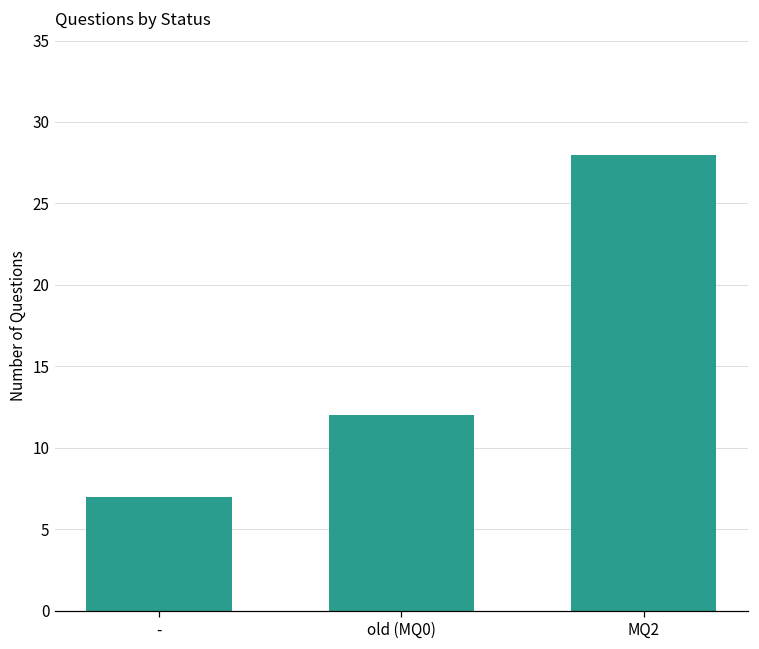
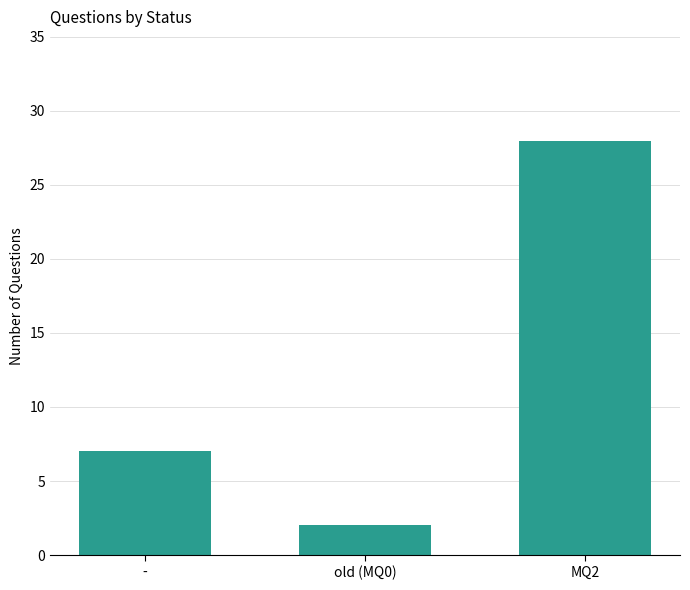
old (MQ0): 12 -> 2
